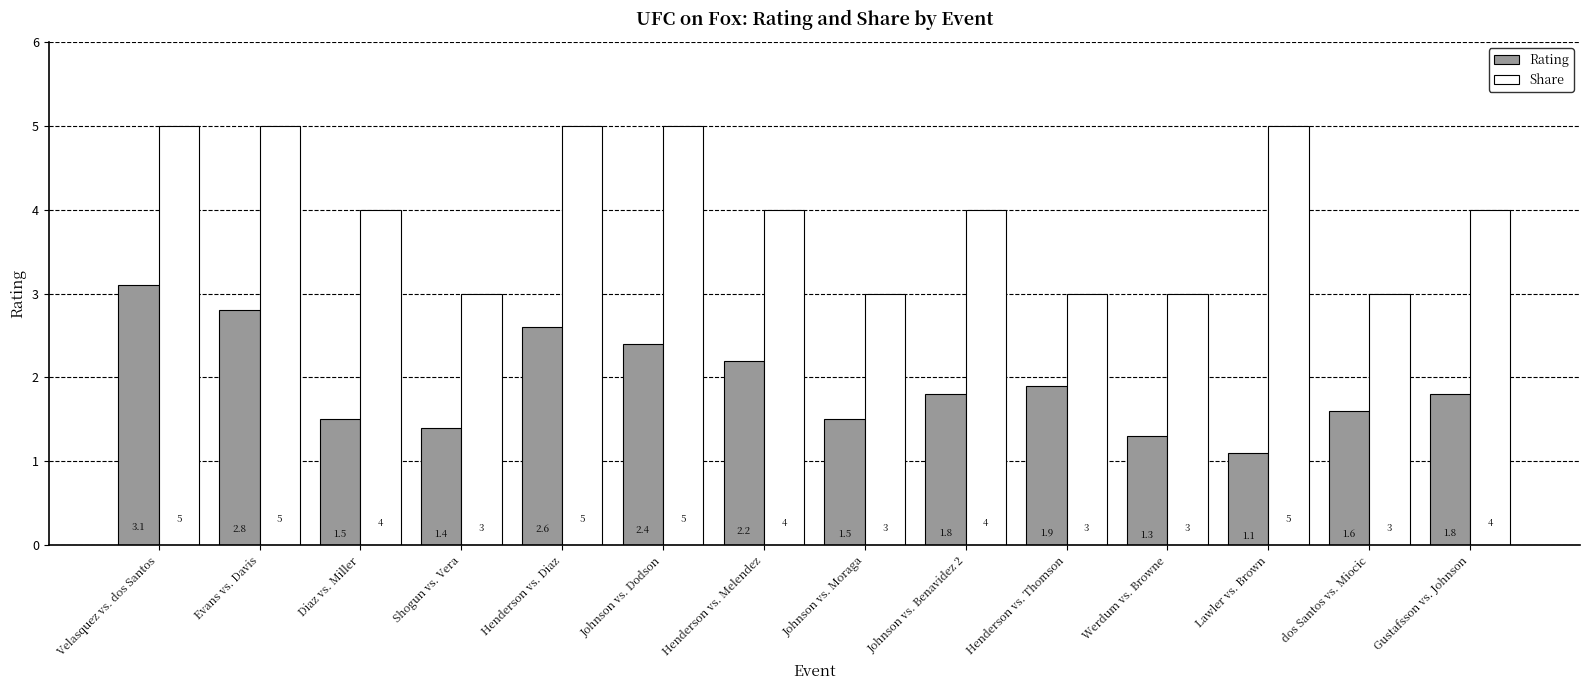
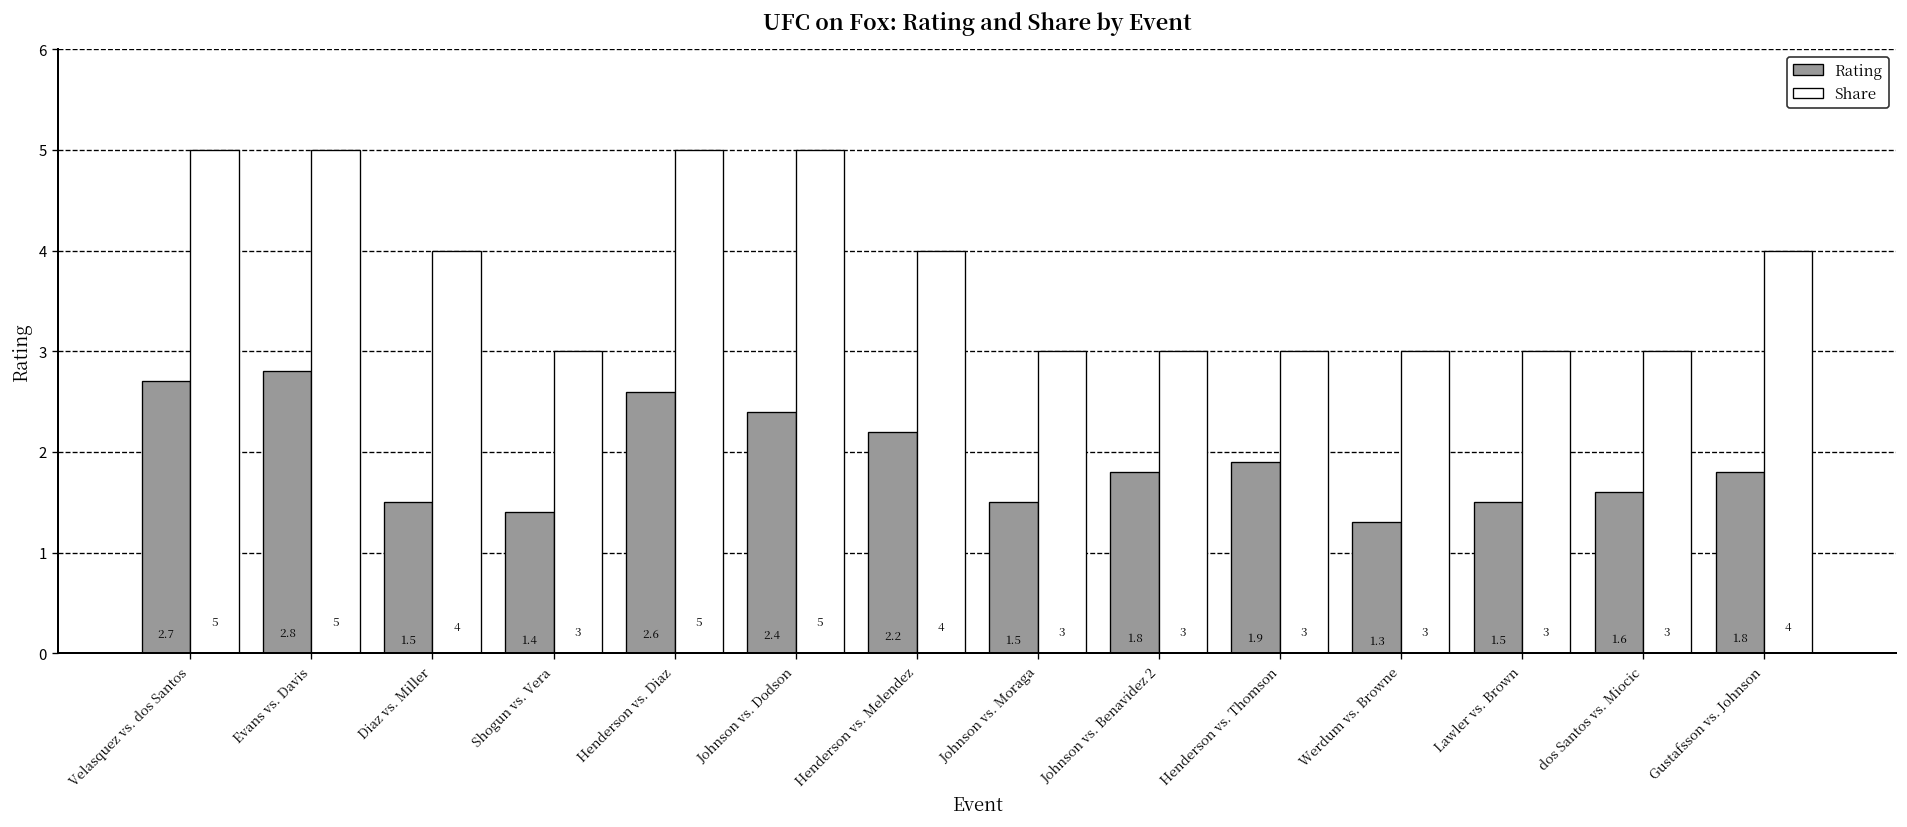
Rating, Velasquez vs. dos Santos: 3.1 -> 2.7
Share, Johnson vs. Benavidez 2: 4 -> 3
Rating, Lawler vs. Brown: 1.1 -> 1.5
Share, Lawler vs. Brown: 5 -> 3
